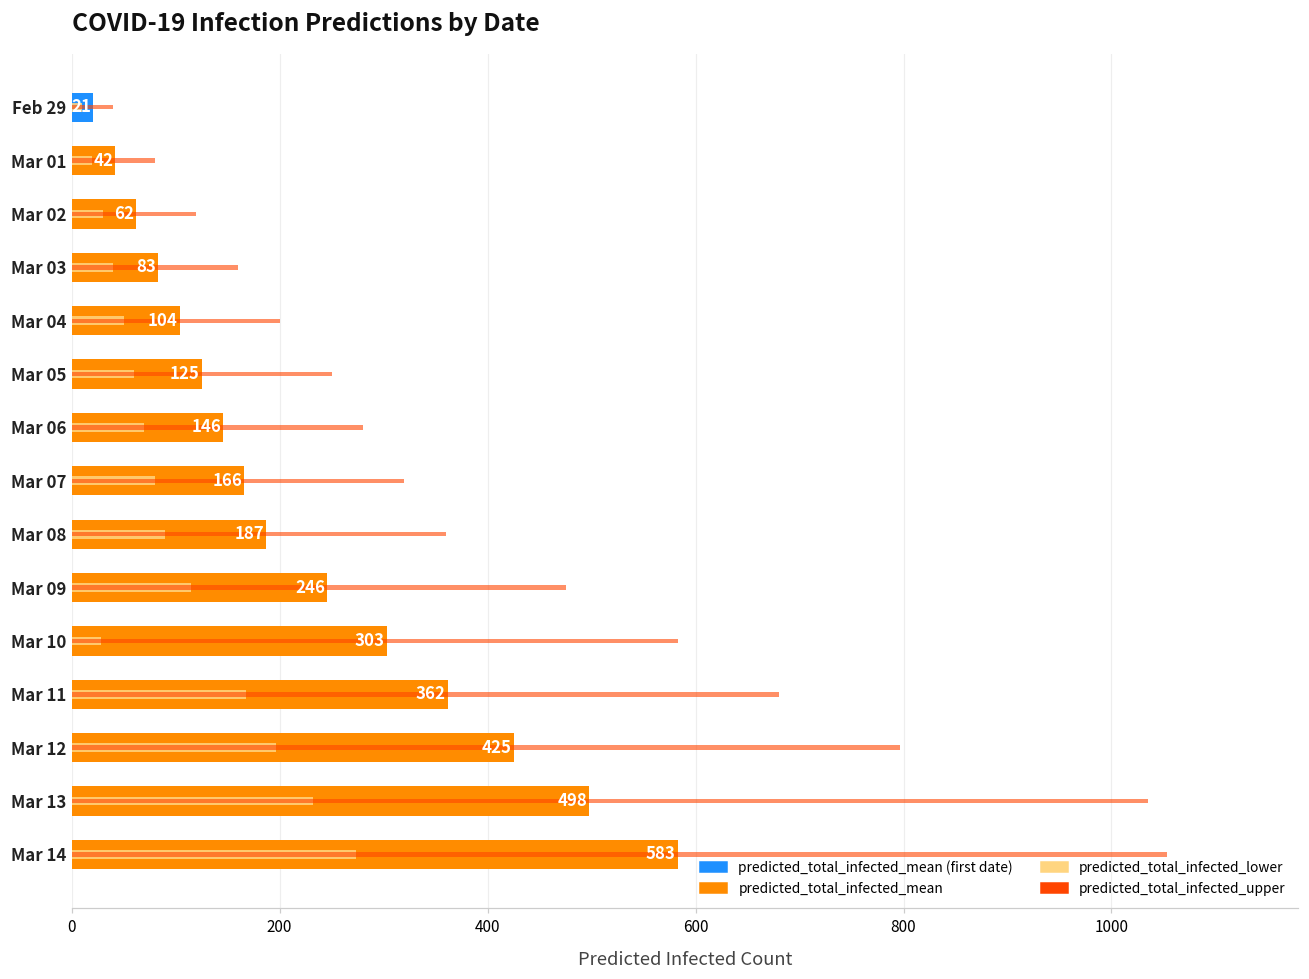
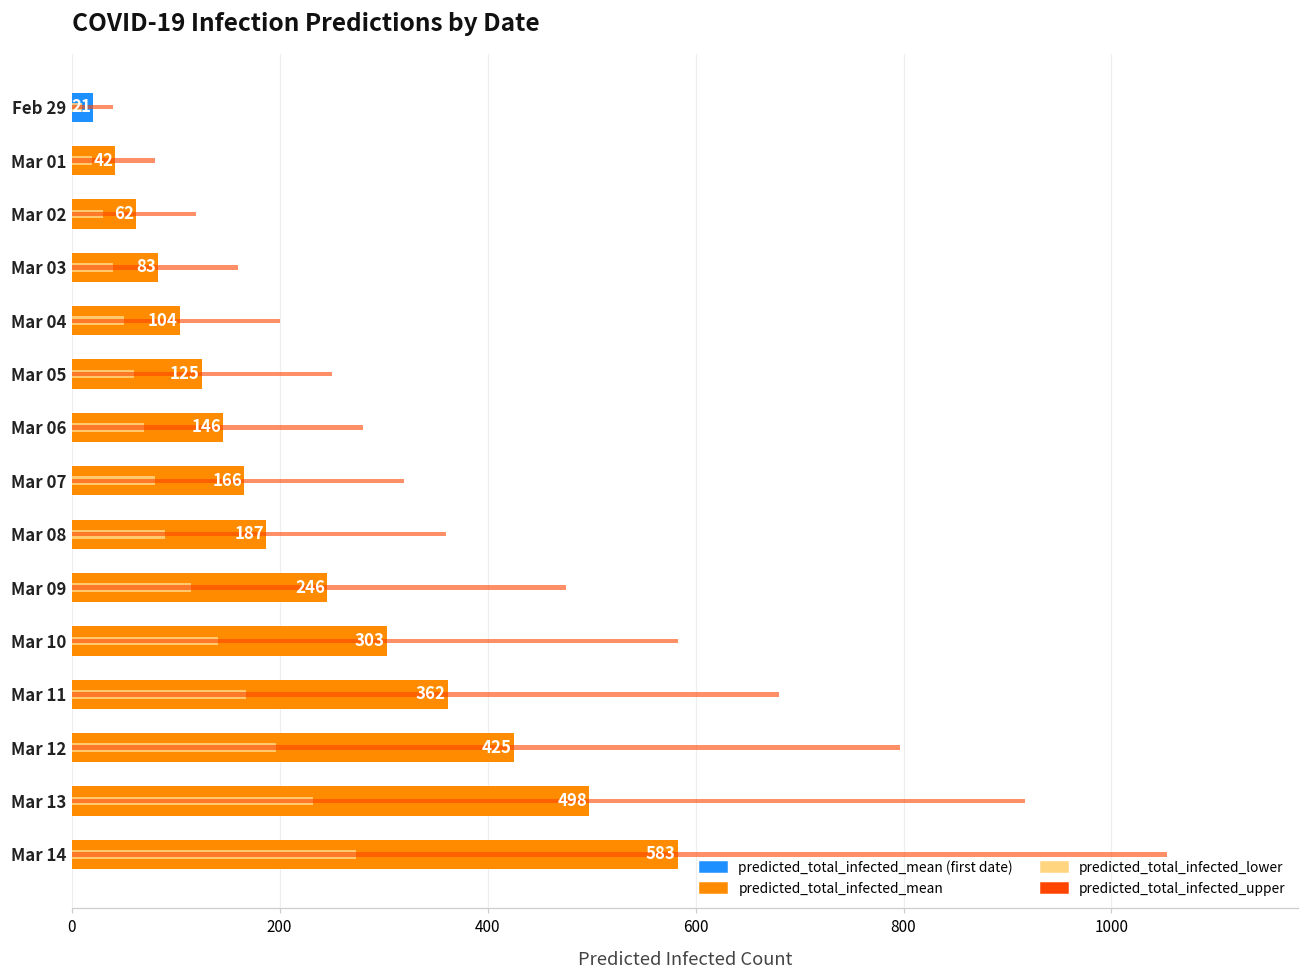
predicted_total_infected_lower, Mar 10: 30 -> 140
predicted_total_infected_upper, Mar 13: 1040 -> 920
